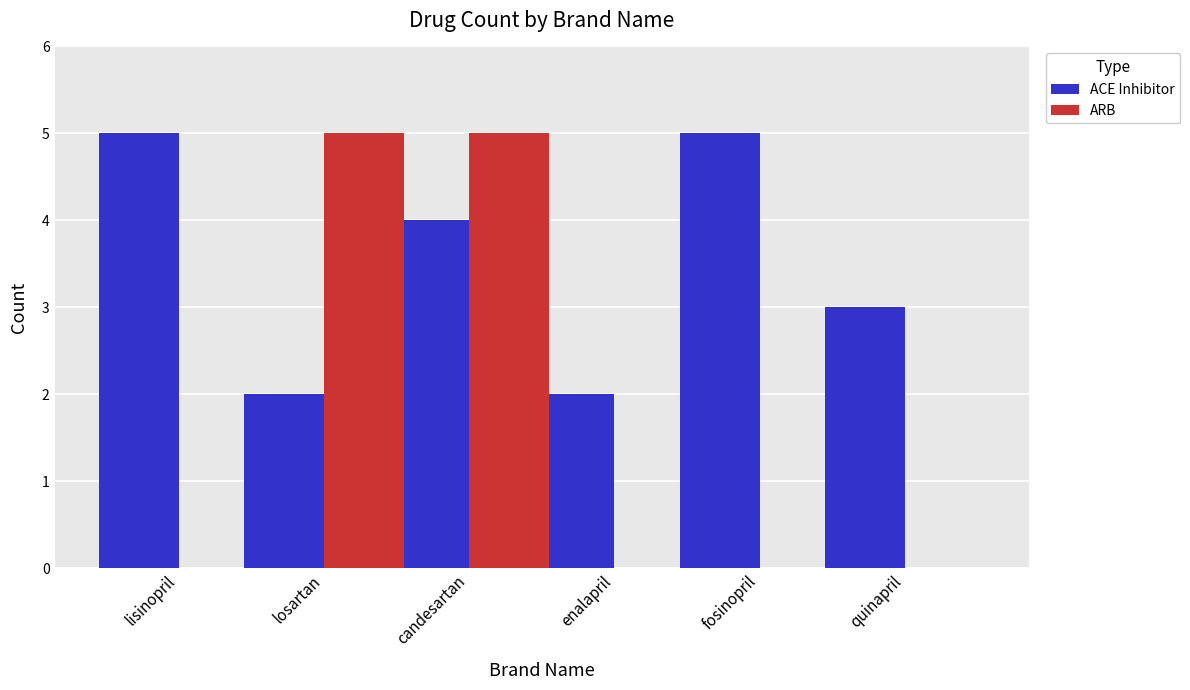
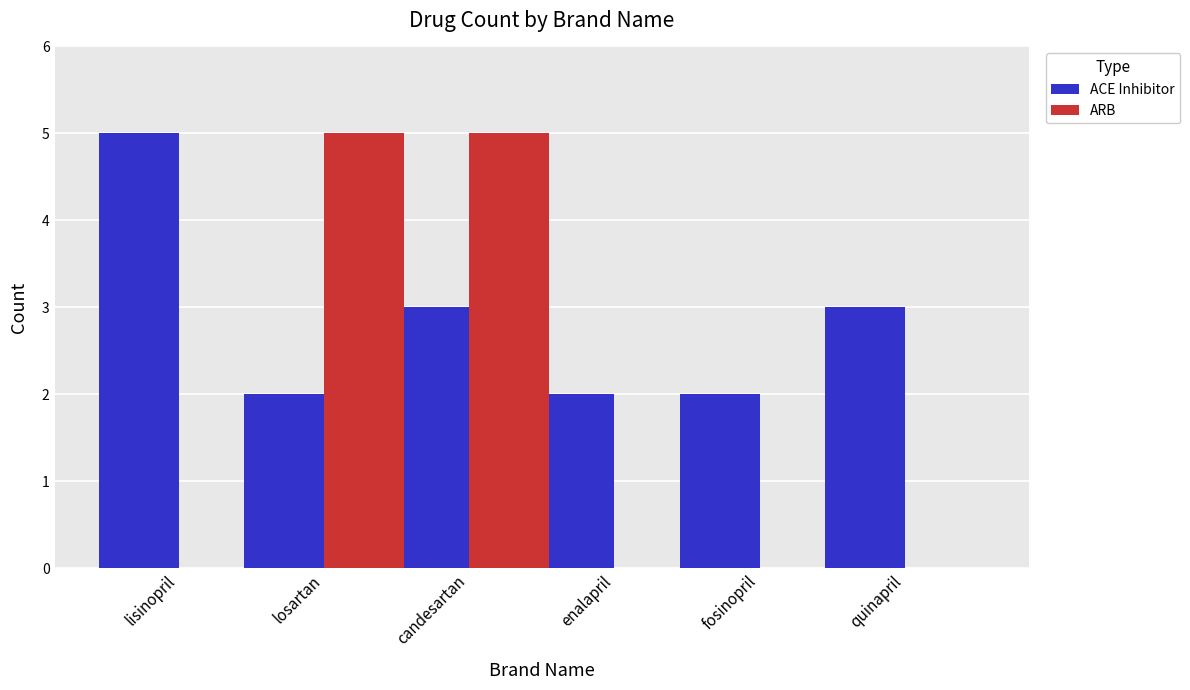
ACE Inhibitor, candesartan: 4 -> 3
ACE Inhibitor, fosinopril: 5 -> 2
